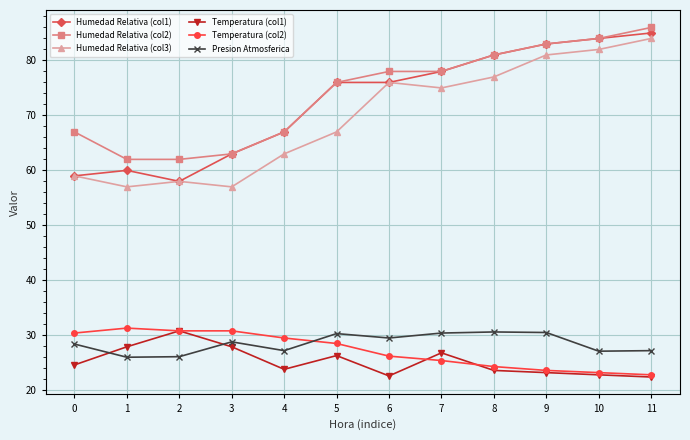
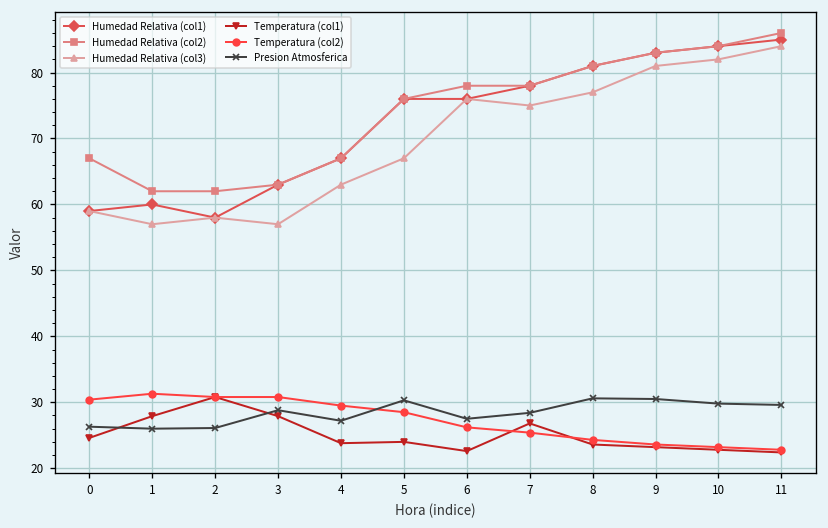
Presion Atmosferica, 0: 28 -> 26
Temperatura (col1), 5: 26 -> 24
Presion Atmosferica, 6: 30 -> 28
Presion Atmosferica, 7: 30 -> 28
Presion Atmosferica, 10: 27 -> 30
Presion Atmosferica, 11: 27 -> 30
